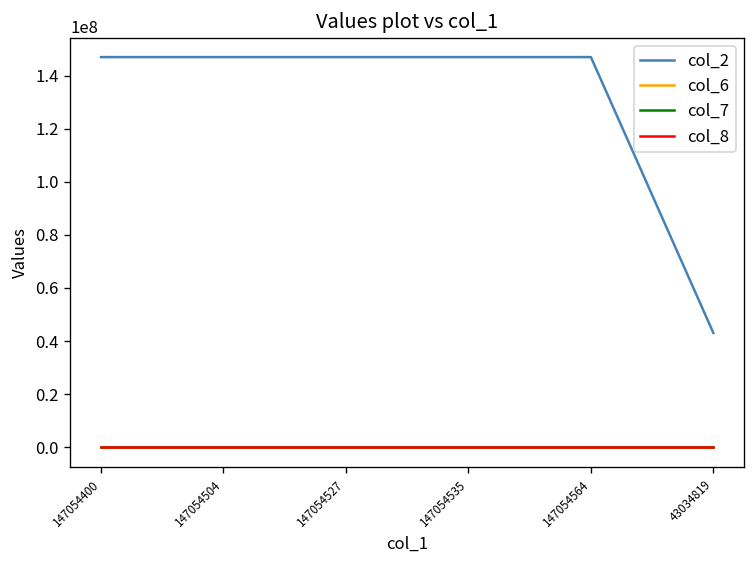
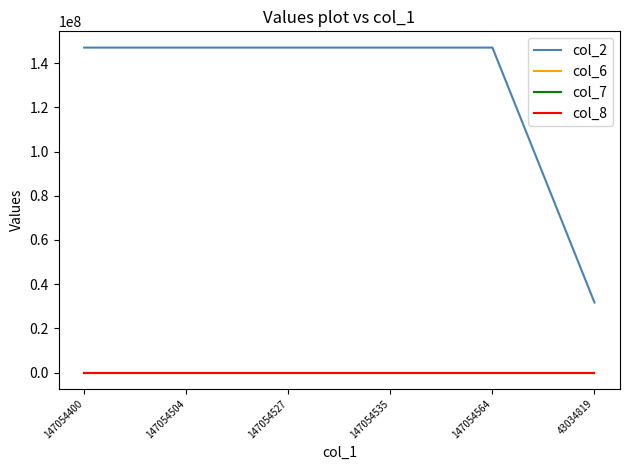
col_2, 43034819: 43000000 -> 32000000
